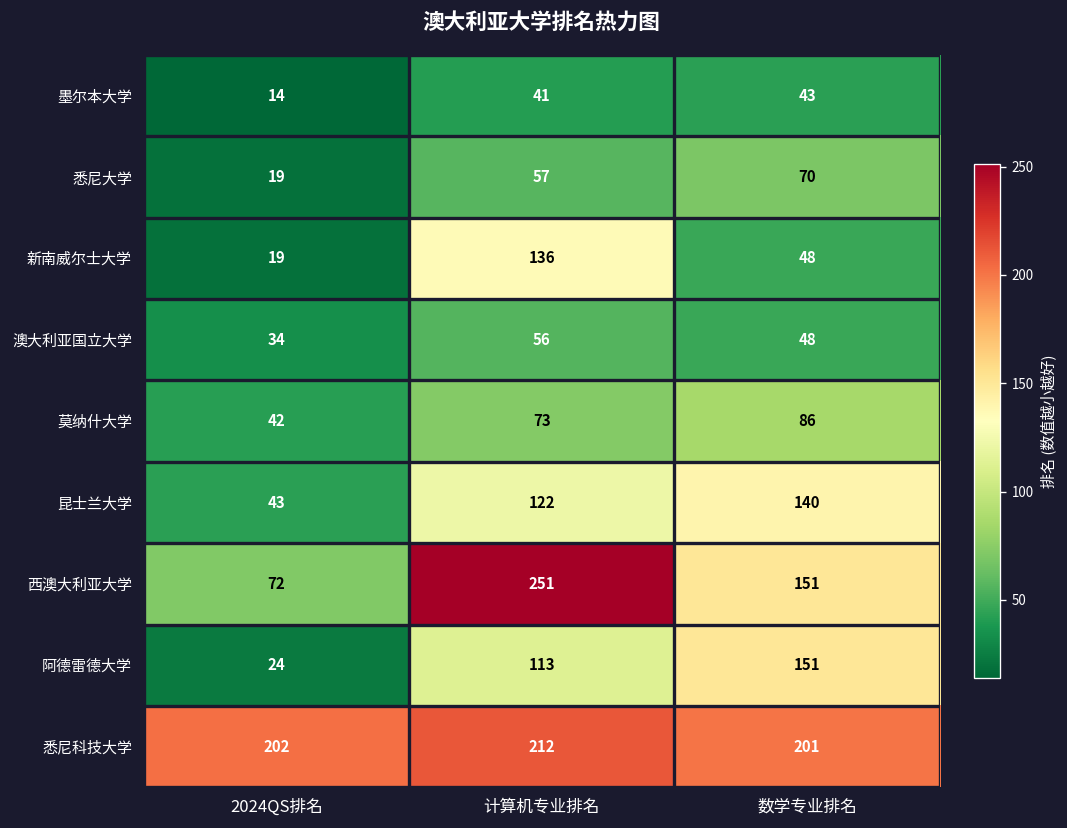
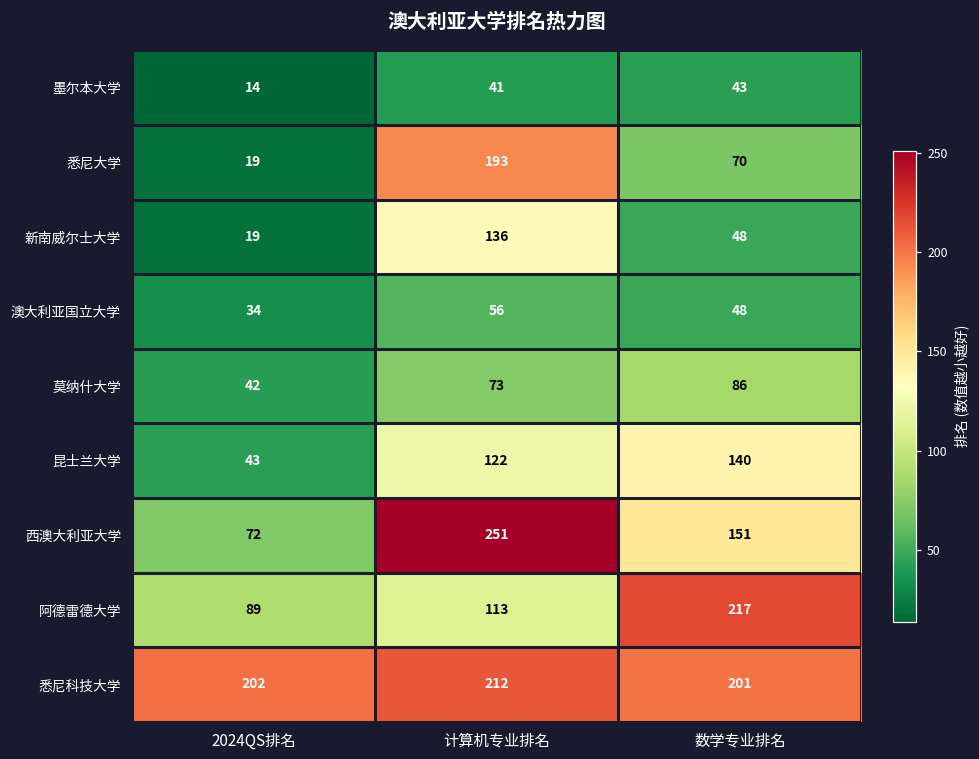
悉尼大学, 计算机专业排名: 57 -> 193
阿德雷德大学, 2024QS排名: 24 -> 89
阿德雷德大学, 数学专业排名: 151 -> 217
